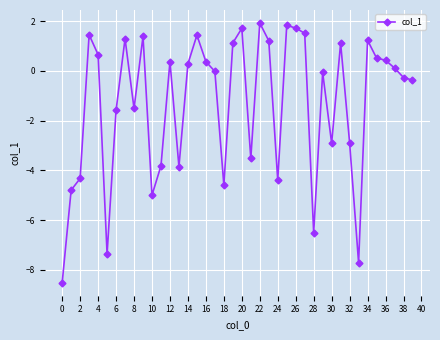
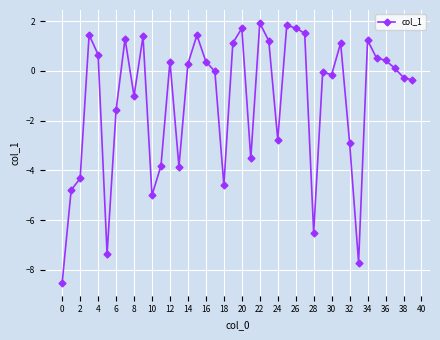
8: -1.5 -> -1.0
24: -4.4 -> -2.8
30: -2.9 -> -0.1
